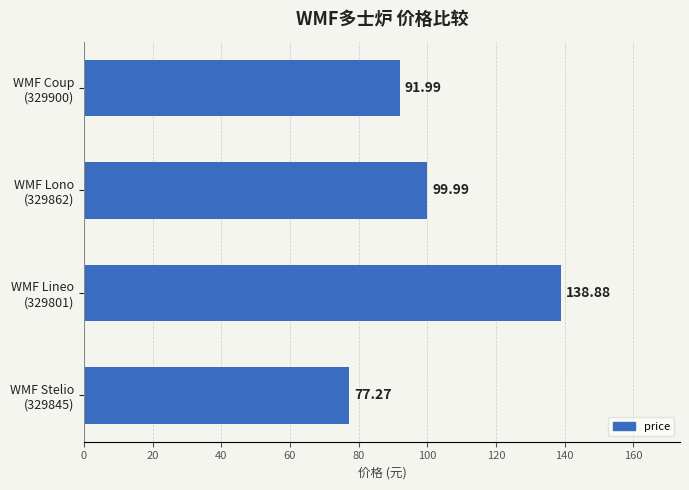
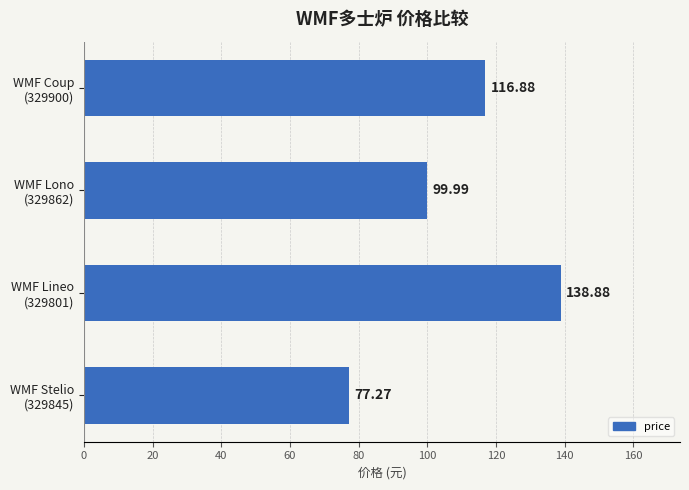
WMF Coup (329900): 91.99 -> 116.88
